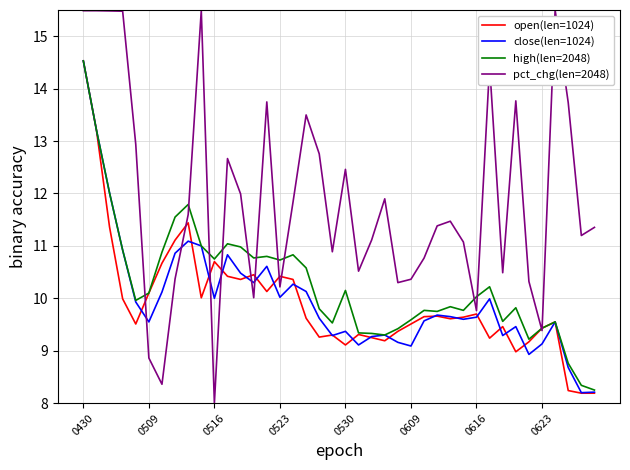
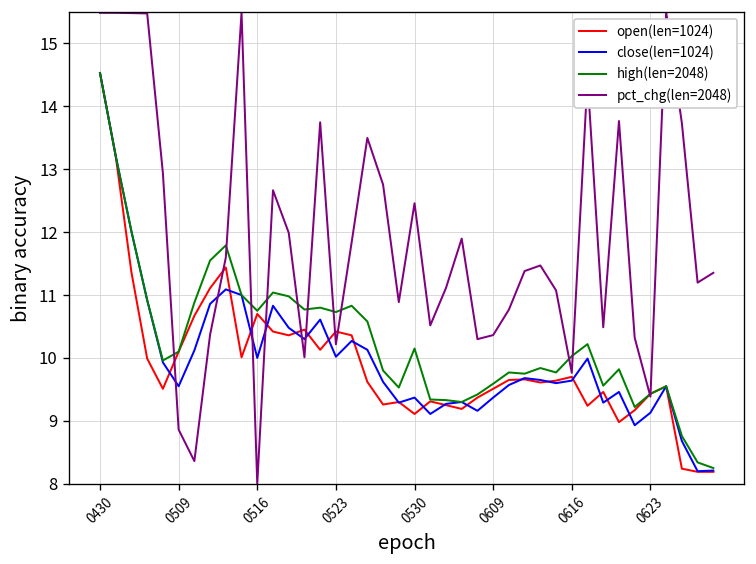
close(len=1024), 0609: 9.1 -> 9.4
